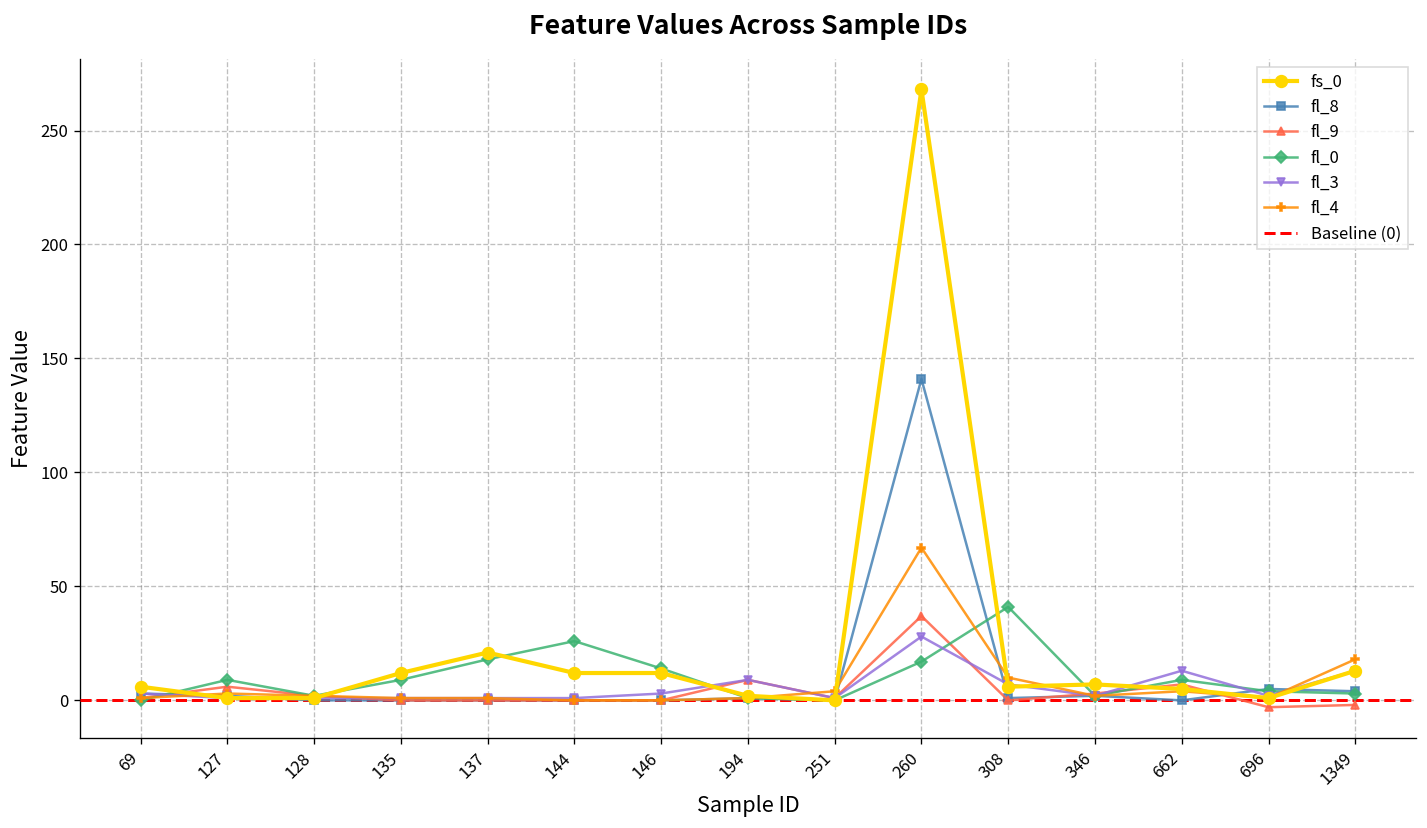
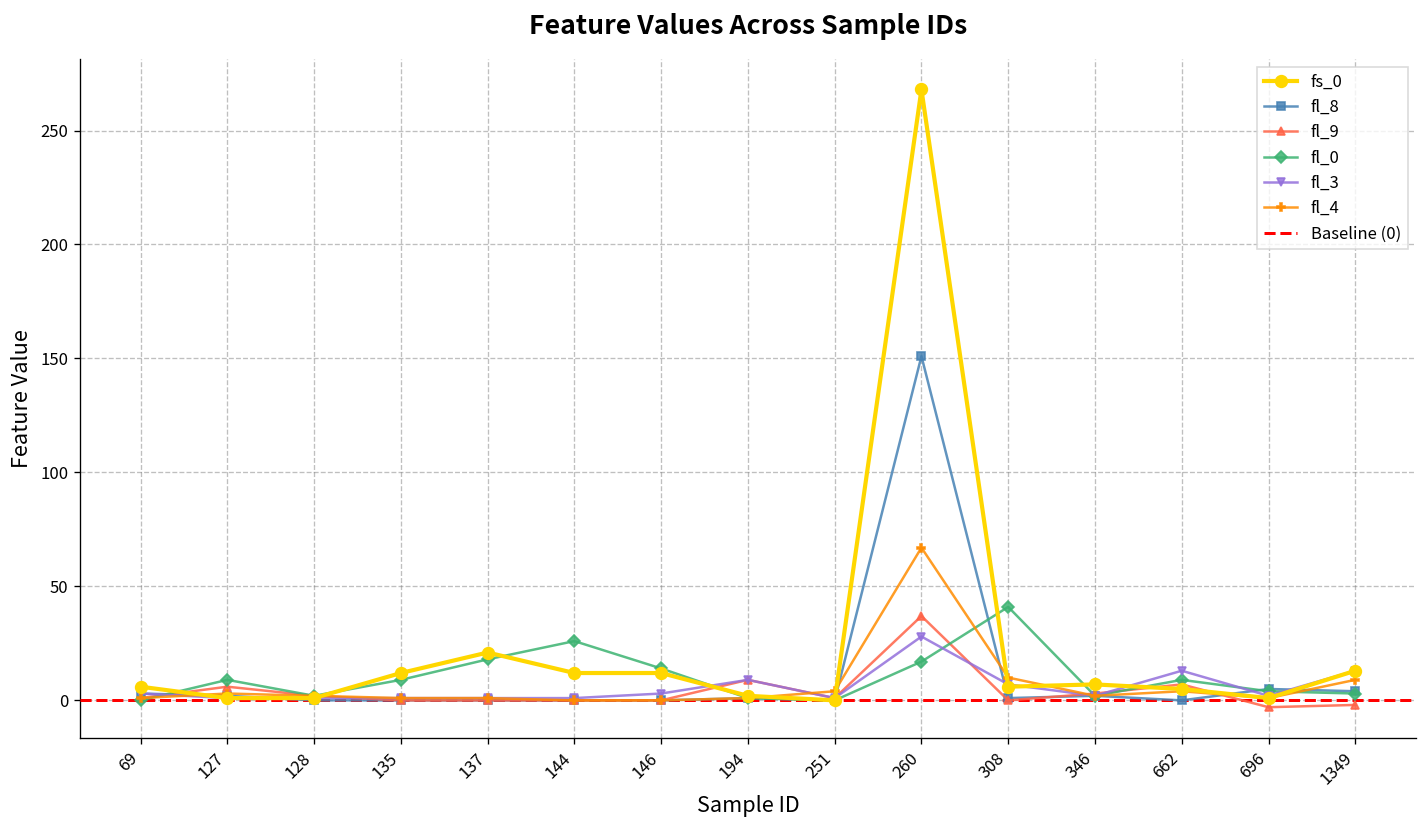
fl_8, 260: 141 -> 151
fl_4, 1349: 18 -> 9
